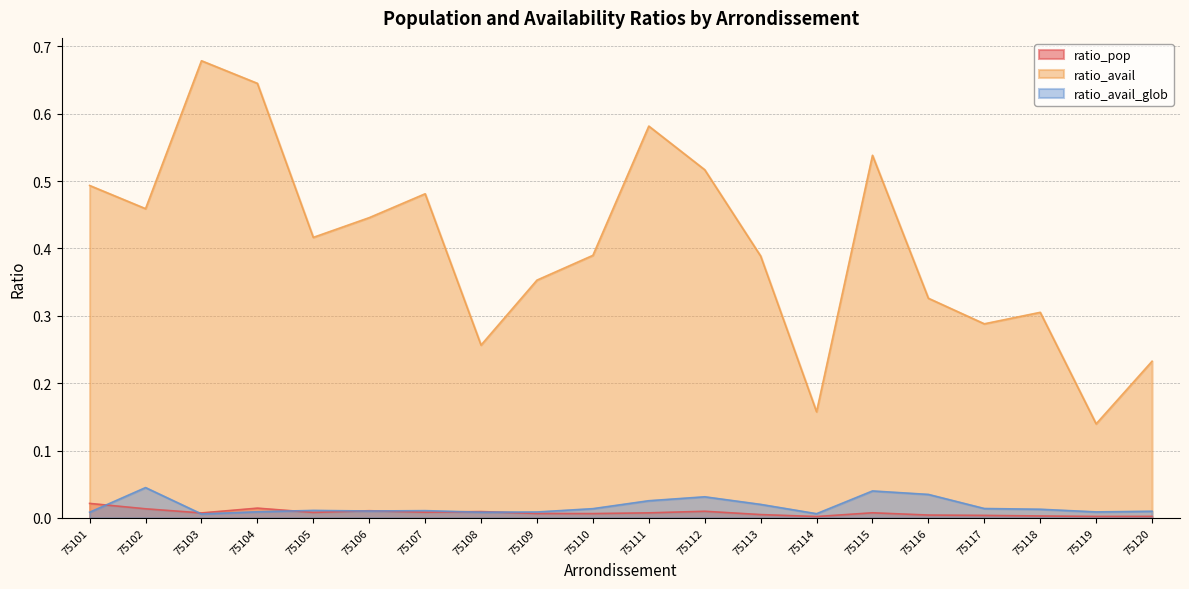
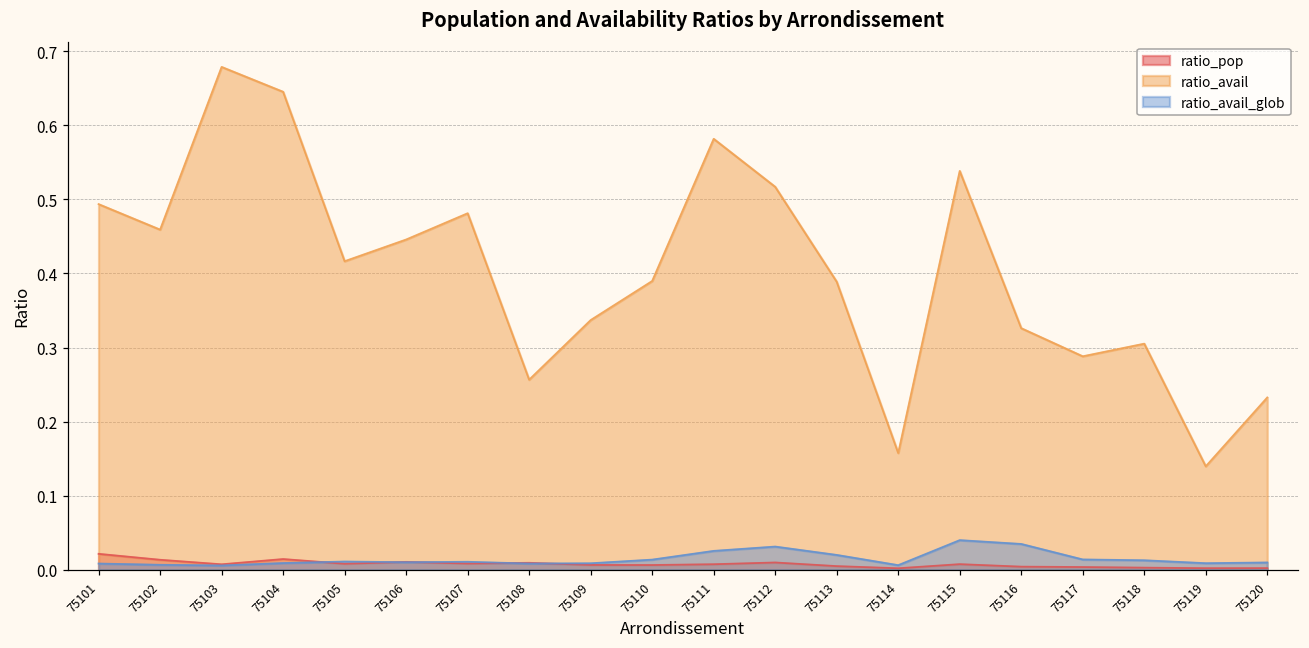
ratio_avail_glob, 75102: 0.05 -> 0.01
ratio_avail, 75109: 0.35 -> 0.34
